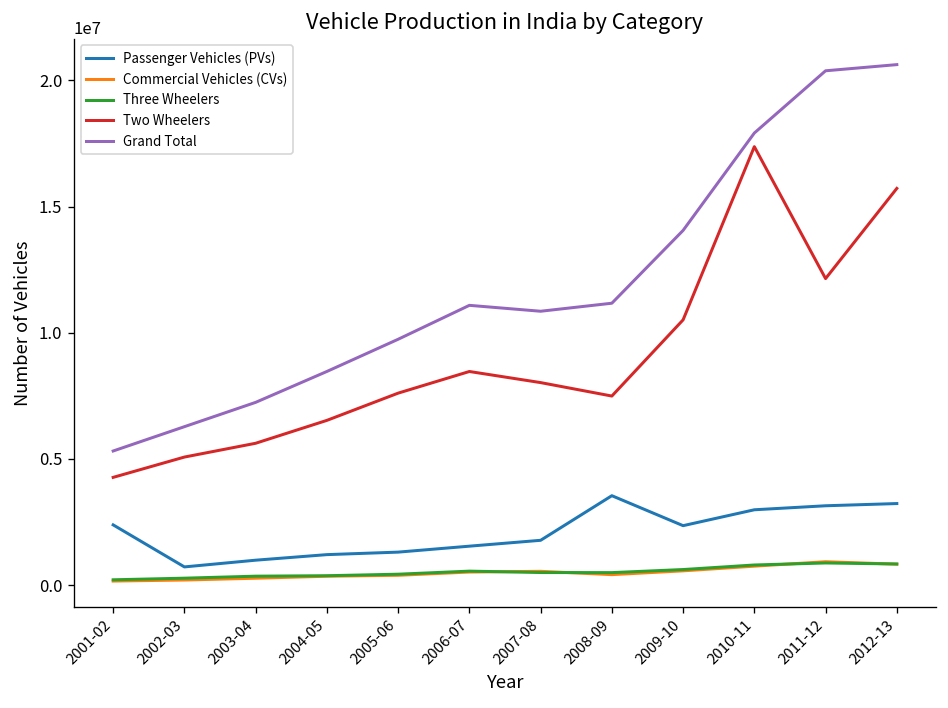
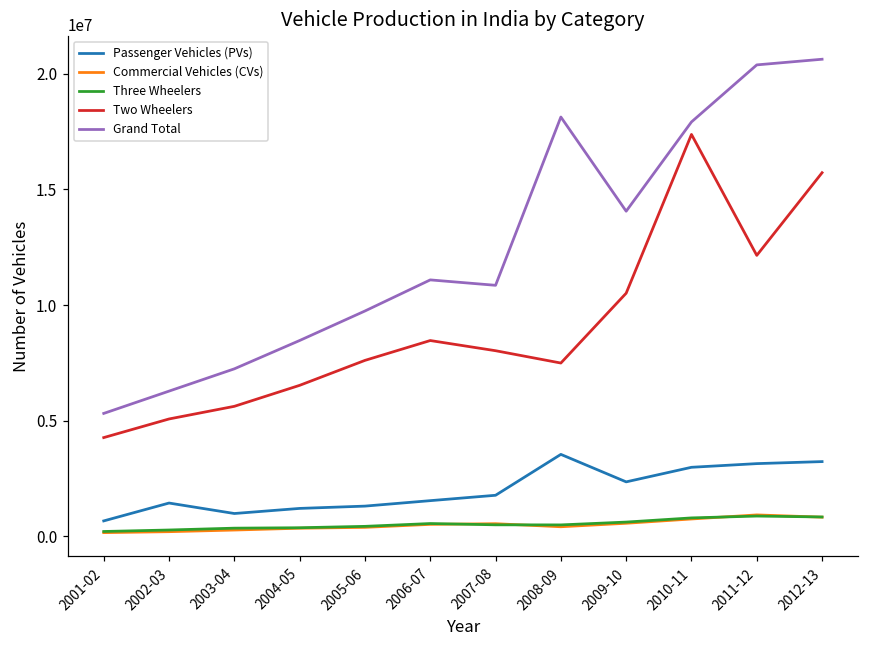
Passenger Vehicles (PVs), 2001-02: 2400000 -> 700000
Passenger Vehicles (PVs), 2002-03: 700000 -> 1400000
Grand Total, 2008-09: 11200000 -> 18100000
